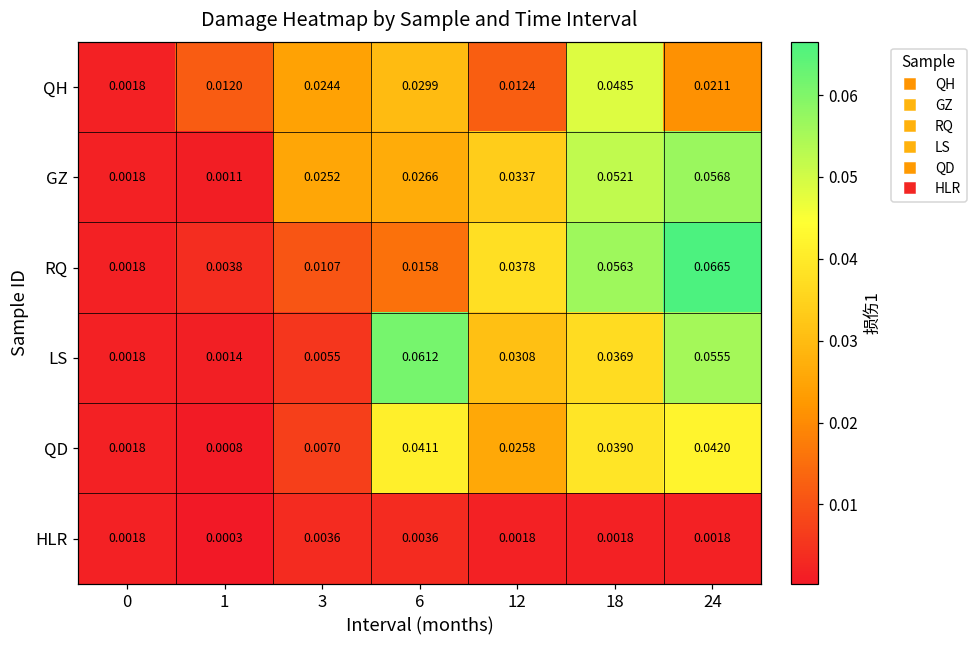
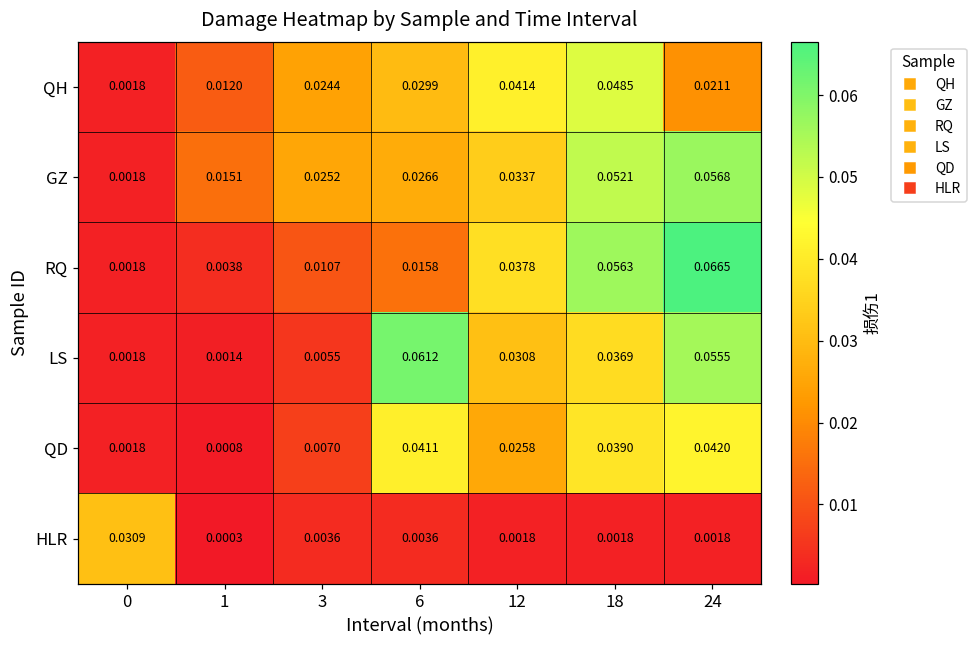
QH, 12: 0.0124 -> 0.0414
GZ, 1: 0.0011 -> 0.0151
HLR, 0: 0.0018 -> 0.0309
